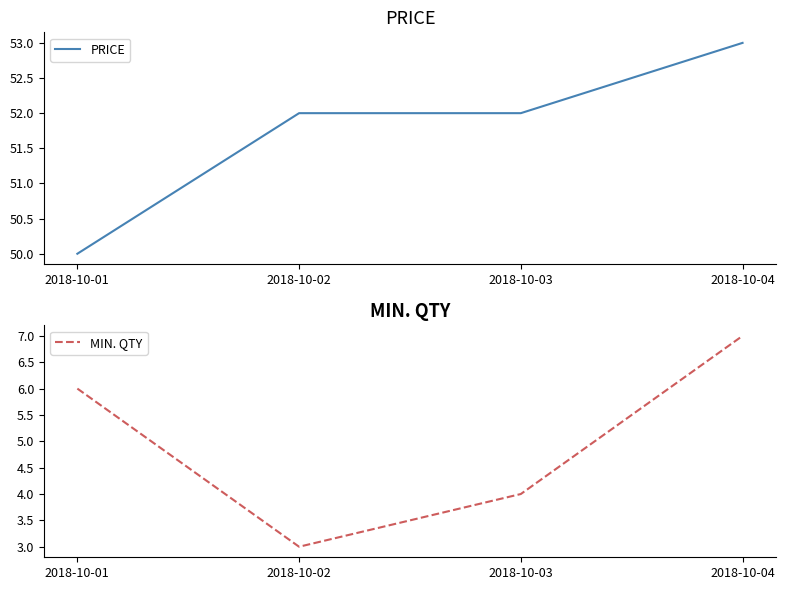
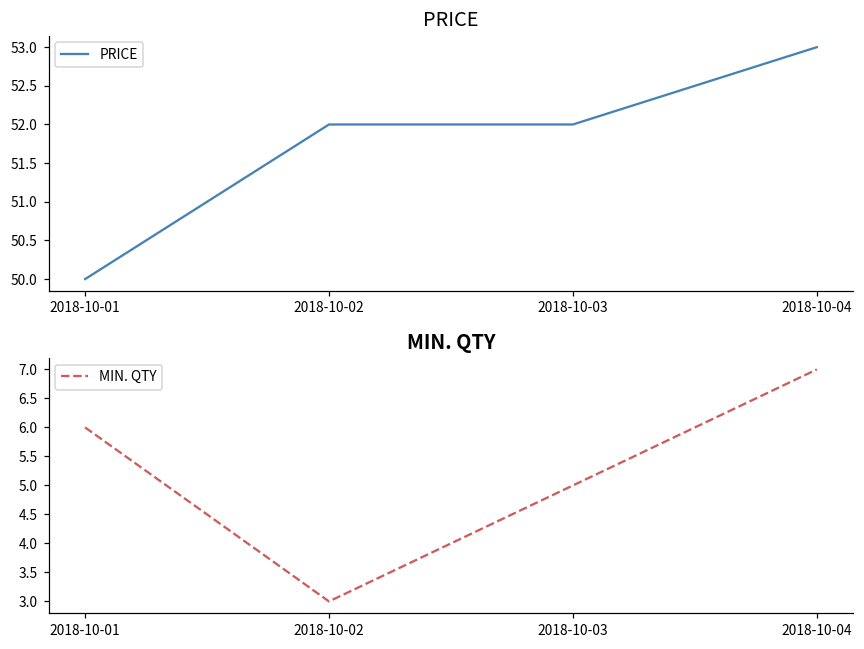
MIN. QTY, 2018-10-03: 4 -> 5
